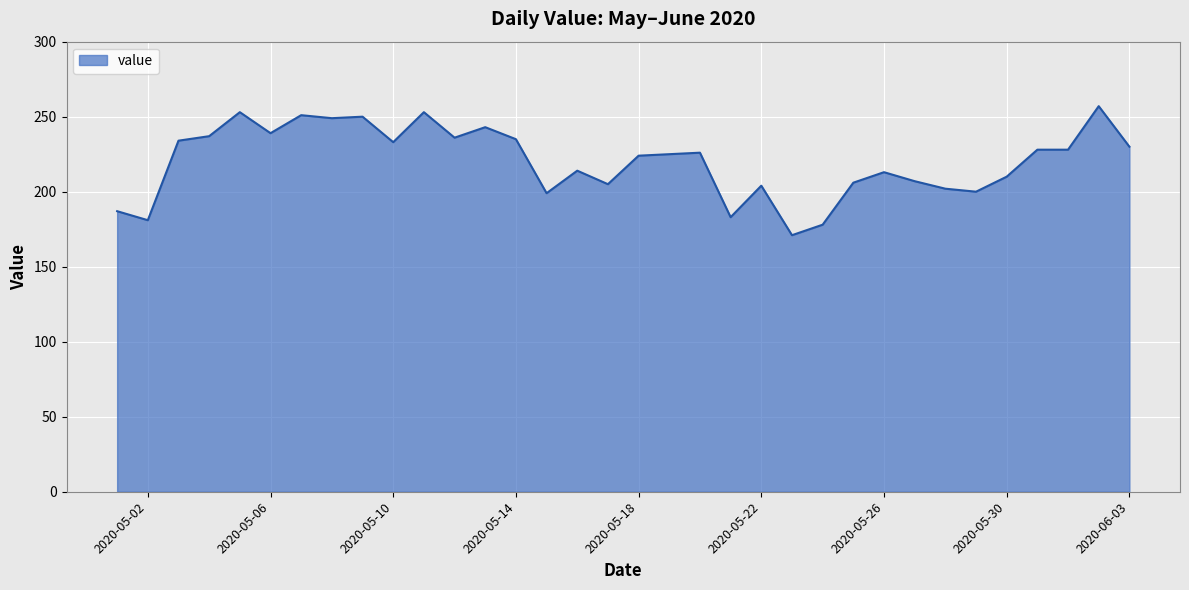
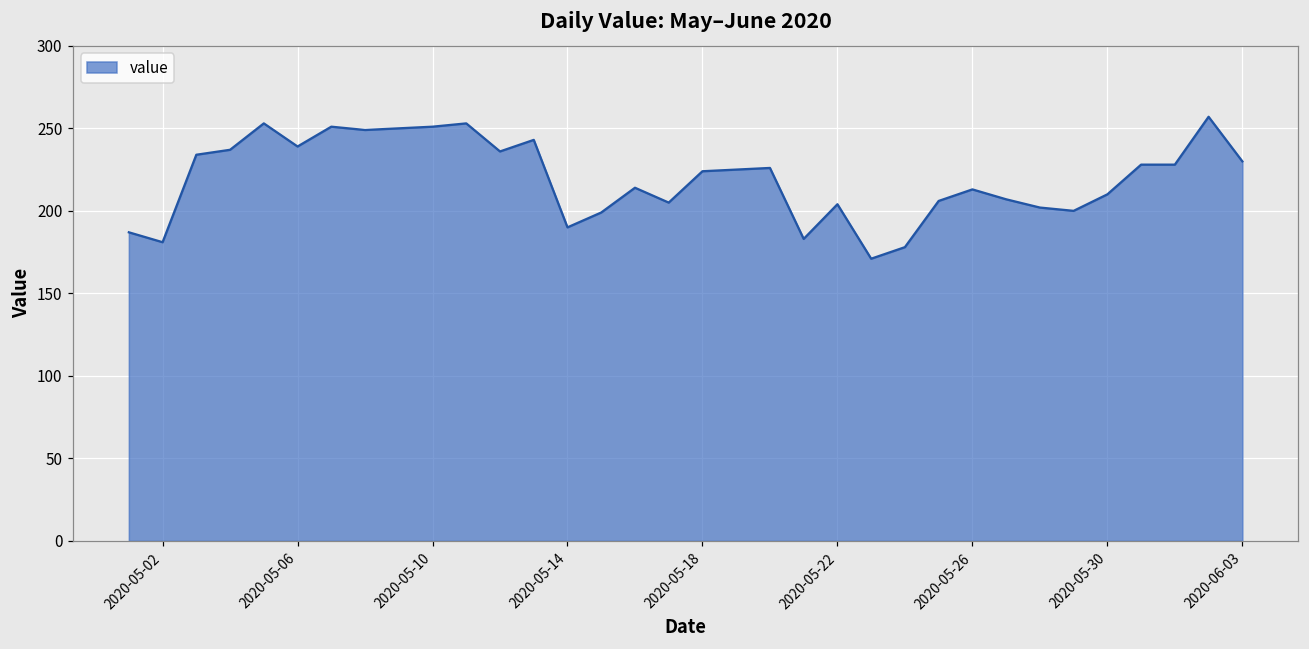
2020-05-10: 233 -> 251
2020-05-14: 235 -> 190
